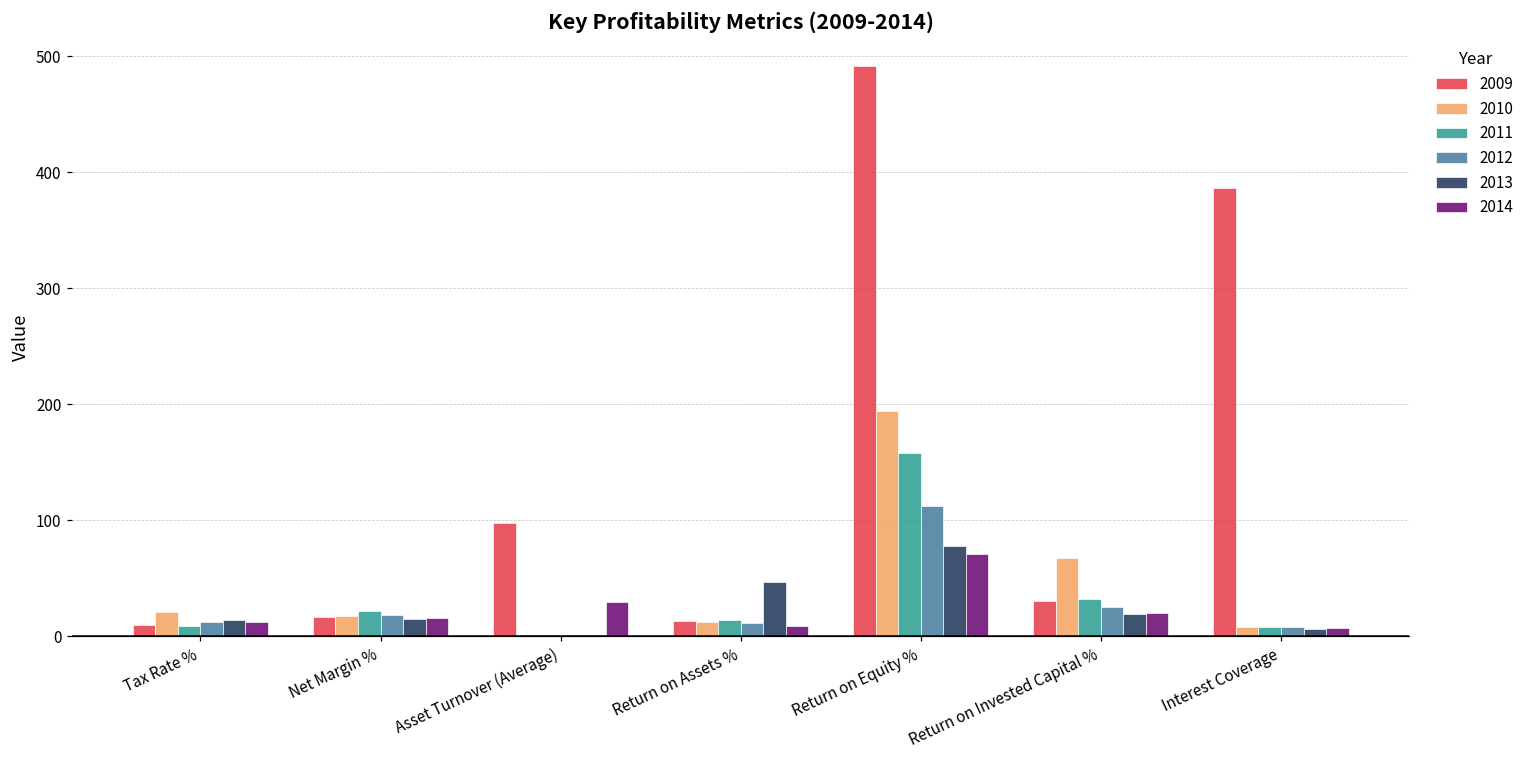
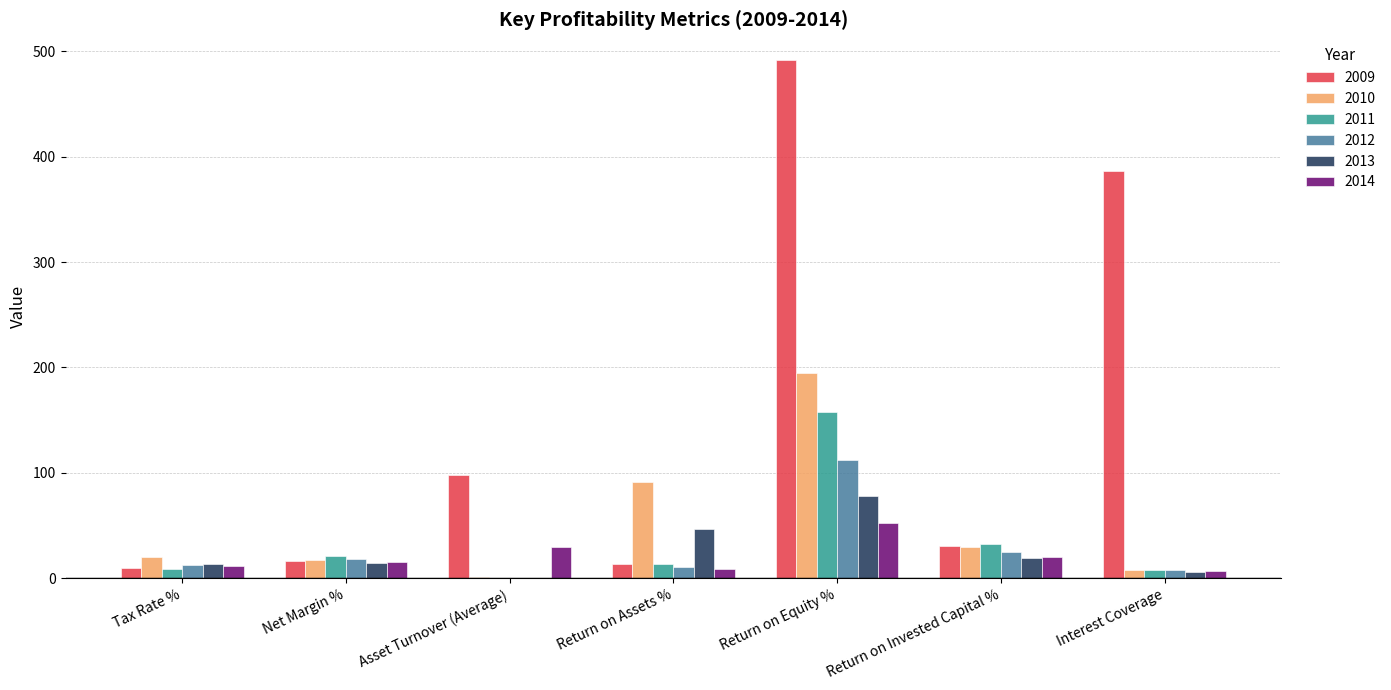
2010, Return on Assets %: 12 -> 91
2014, Return on Equity %: 71 -> 52
2010, Return on Invested Capital %: 67 -> 30
